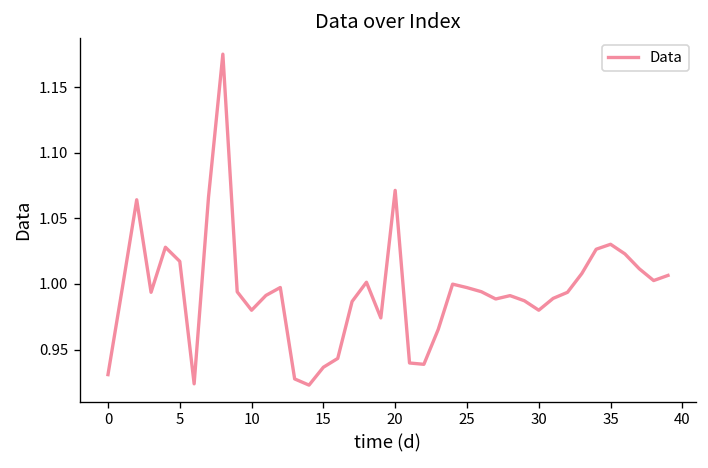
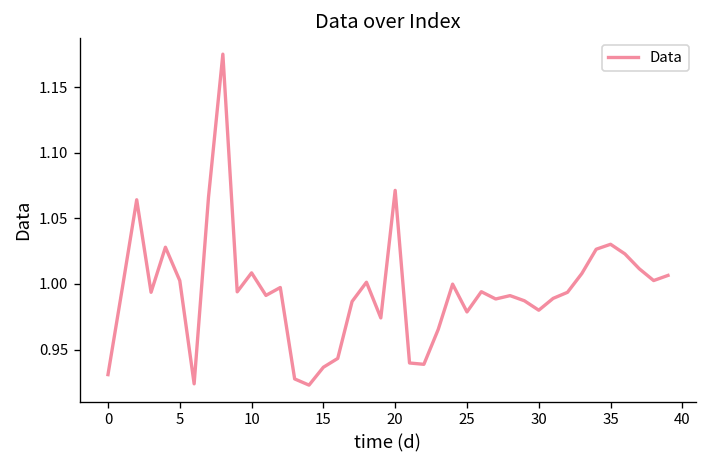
5: 1.017 -> 1.003
10: 0.980 -> 1.008
25: 0.997 -> 0.979
